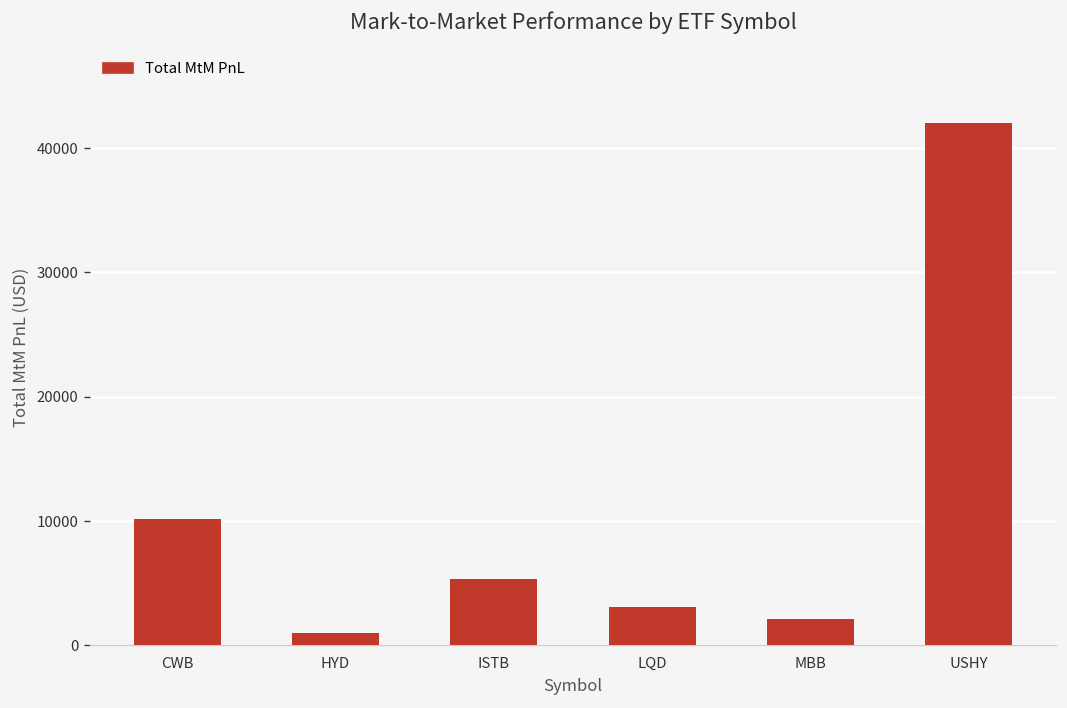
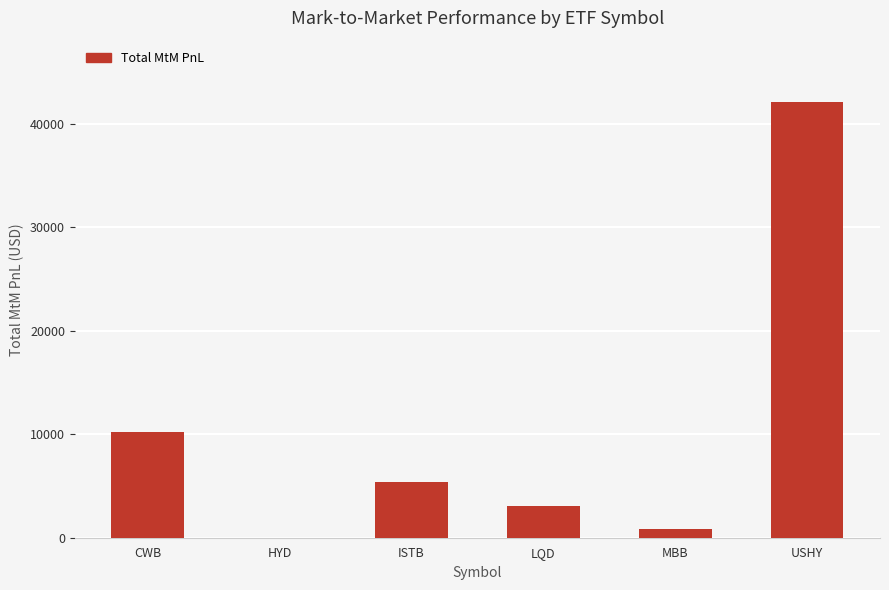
HYD: 1000 -> 0
MBB: 2100 -> 800
